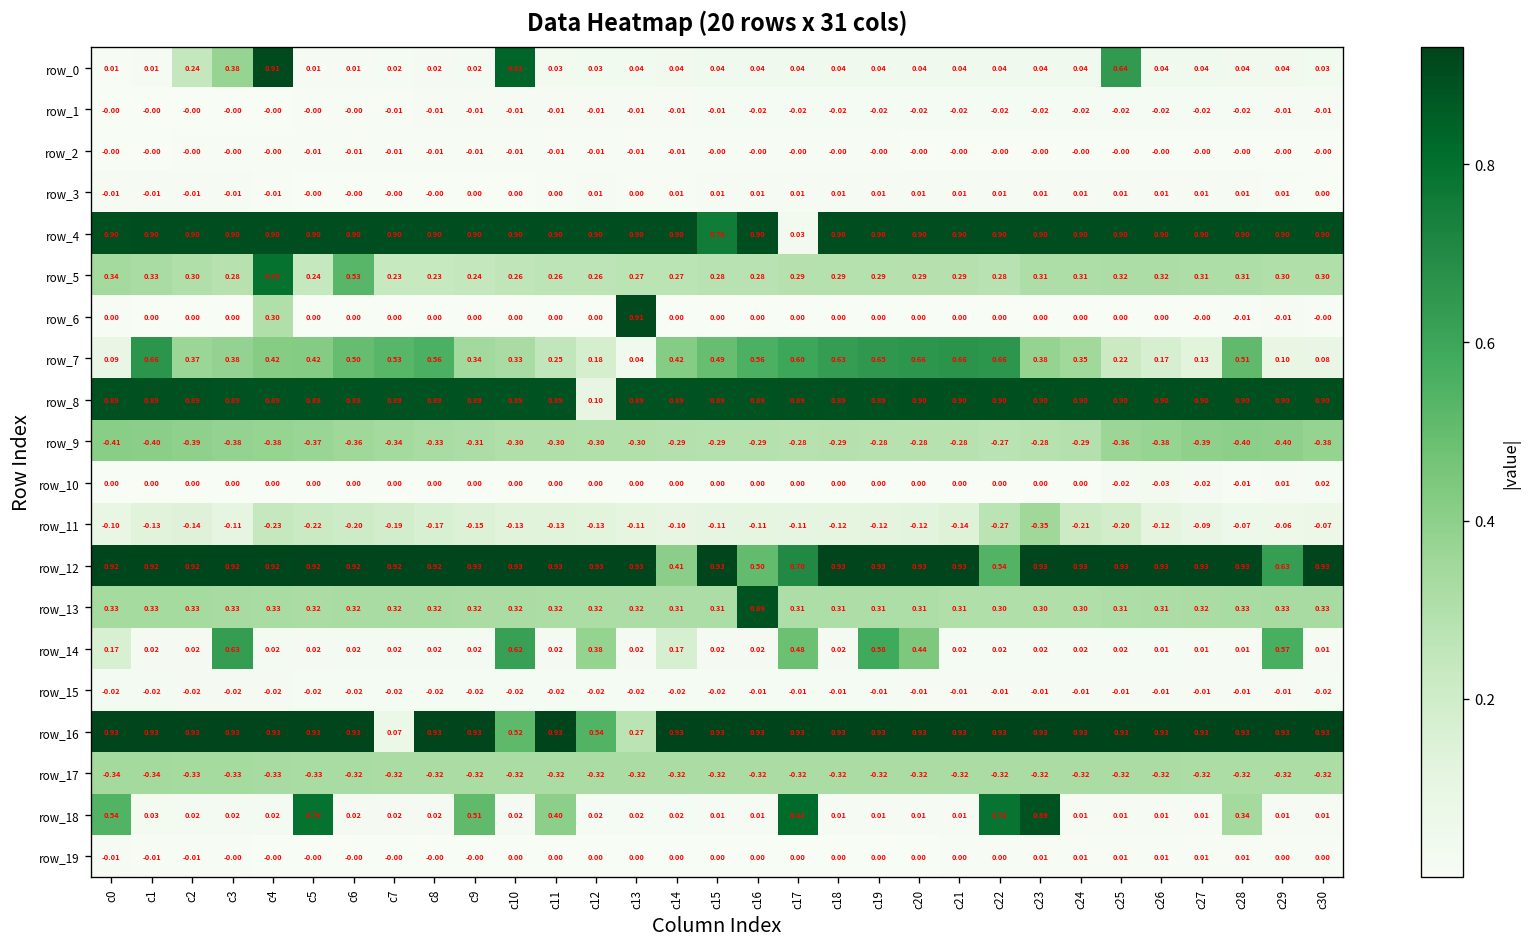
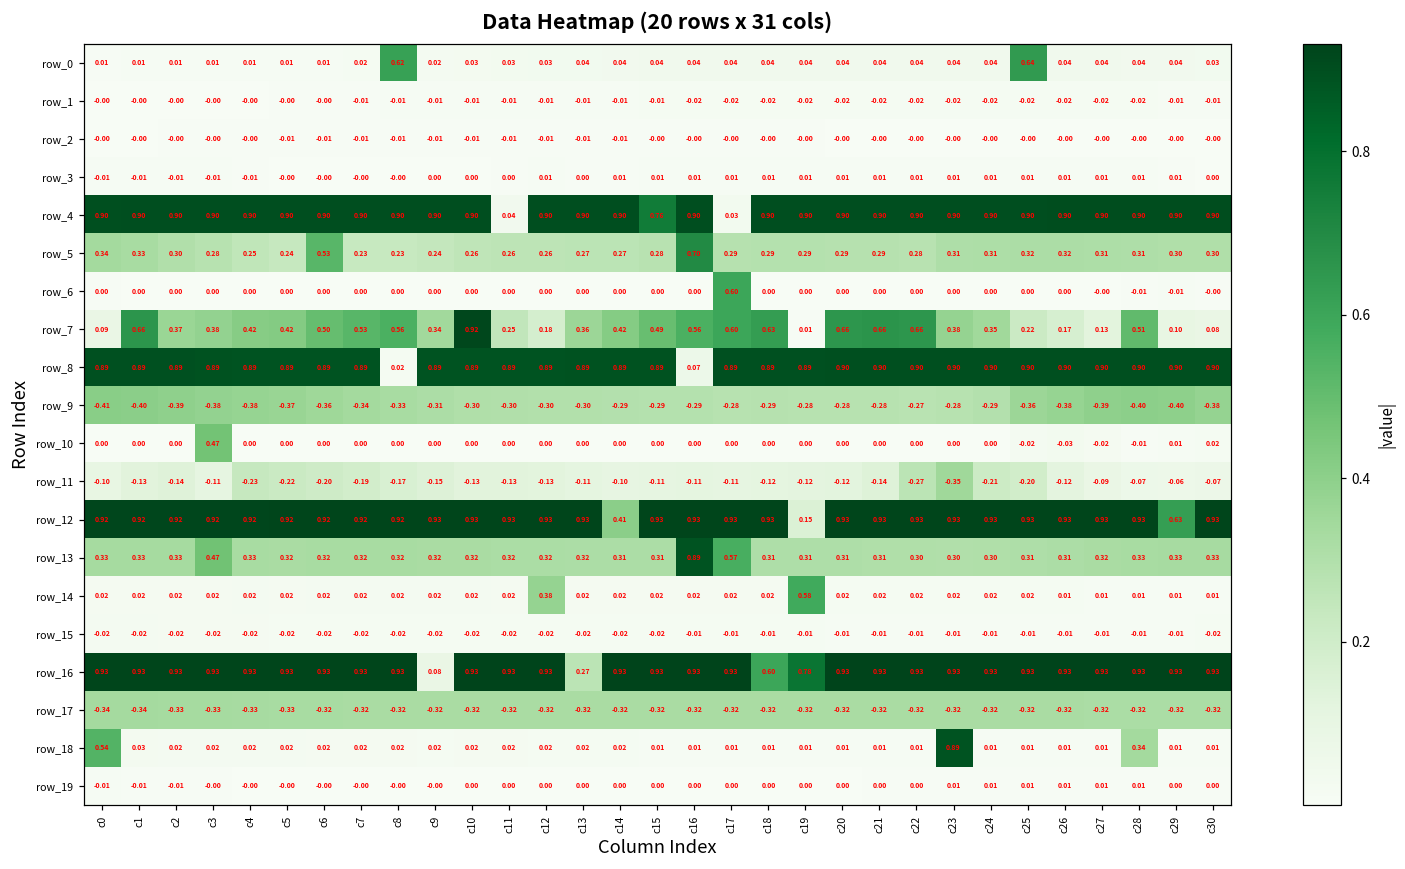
row_0, c2: 0.24 -> 0.01
row_0, c3: 0.38 -> 0.01
row_0, c4: 0.91 -> 0.01
row_0, c8: 0.02 -> 0.62
row_0, c10: 0.83 -> 0.03
row_4, c11: 0.90 -> 0.04
row_5, c4: 0.79 -> 0.25
row_5, c16: 0.28 -> 0.70
row_6, c4: 0.30 -> 0.00
row_6, c13: 0.91 -> 0.00
row_6, c17: 0.00 -> 0.60
row_7, c10: 0.33 -> 0.92
row_7, c13: 0.04 -> 0.36
row_7, c19: 0.65 -> 0.01
row_8, c8: 0.89 -> 0.02
row_8, c12: 0.10 -> 0.89
row_8, c16: 0.89 -> 0.07
row_10, c3: 0.00 -> 0.47
row_12, c16: 0.50 -> 0.93
row_12, c17: 0.70 -> 0.93
row_12, c19: 0.93 -> 0.15
row_12, c22: 0.54 -> 0.93
row_13, c3: 0.33 -> 0.47
row_13, c17: 0.31 -> 0.57
row_14, c0: 0.17 -> 0.02
row_14, c3: 0.63 -> 0.02
row_14, c10: 0.62 -> 0.02
row_14, c14: 0.17 -> 0.02
row_14, c17: 0.48 -> 0.02
row_14, c20: 0.44 -> 0.02
row_14, c29: 0.57 -> 0.01
row_16, c7: 0.07 -> 0.93
row_16, c9: 0.93 -> 0.08
row_16, c10: 0.52 -> 0.93
row_16, c12: 0.54 -> 0.93
row_16, c18: 0.93 -> 0.60
row_16, c19: 0.93 -> 0.78
row_18, c5: 0.79 -> 0.02
row_18, c9: 0.51 -> 0.02
row_18, c11: 0.40 -> 0.02
row_18, c17: 0.82 -> 0.01
row_18, c22: 0.78 -> 0.01
